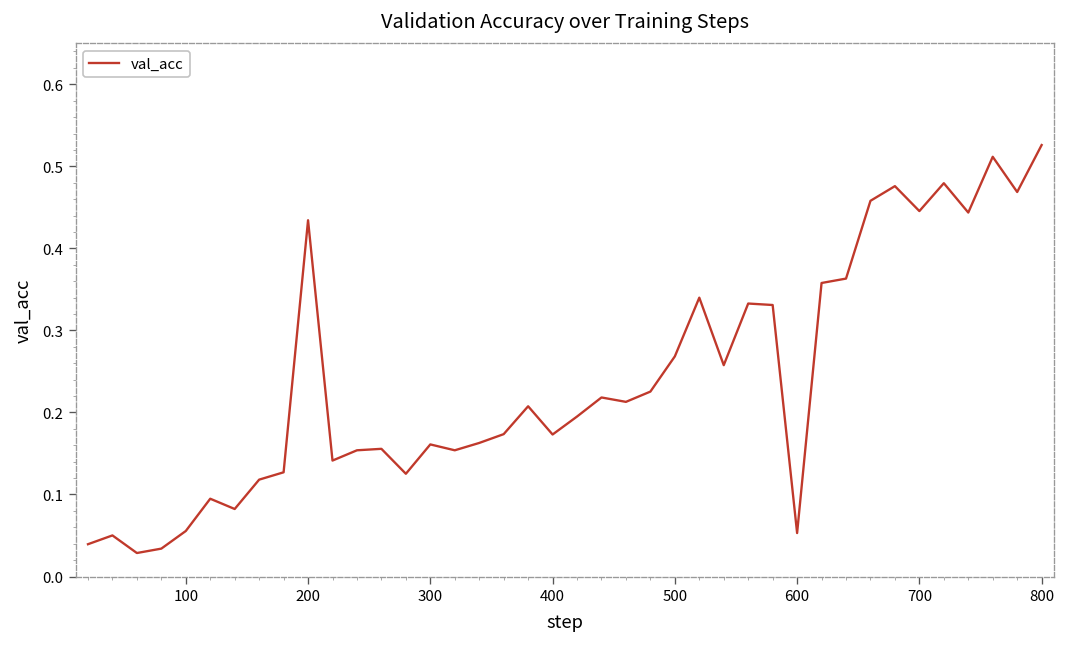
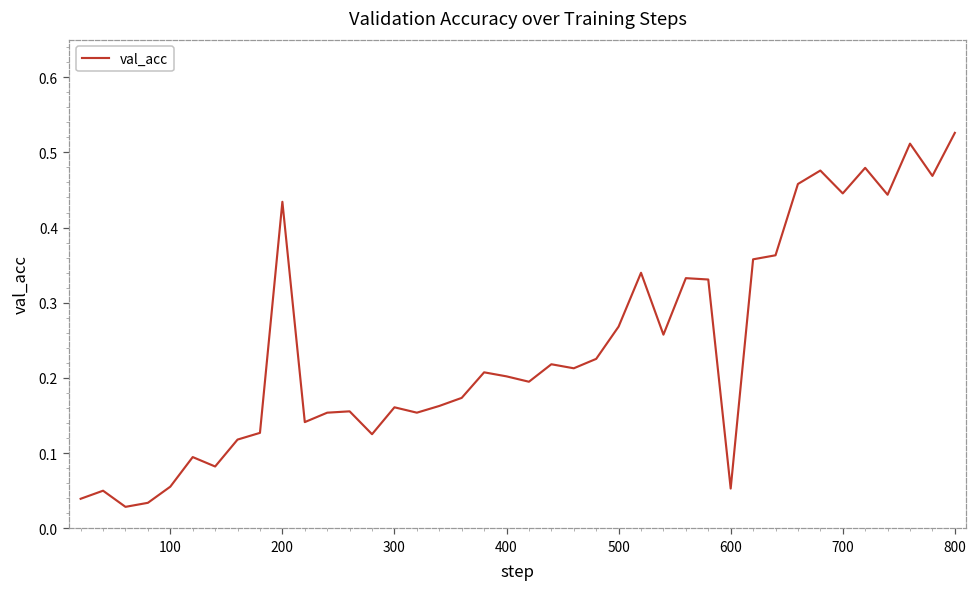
400: 0.17 -> 0.20
